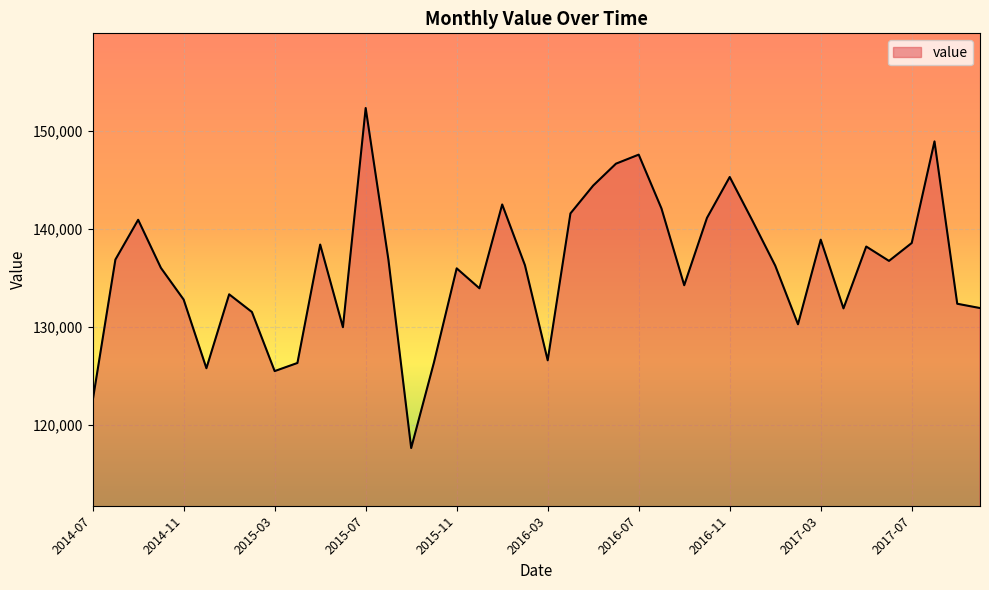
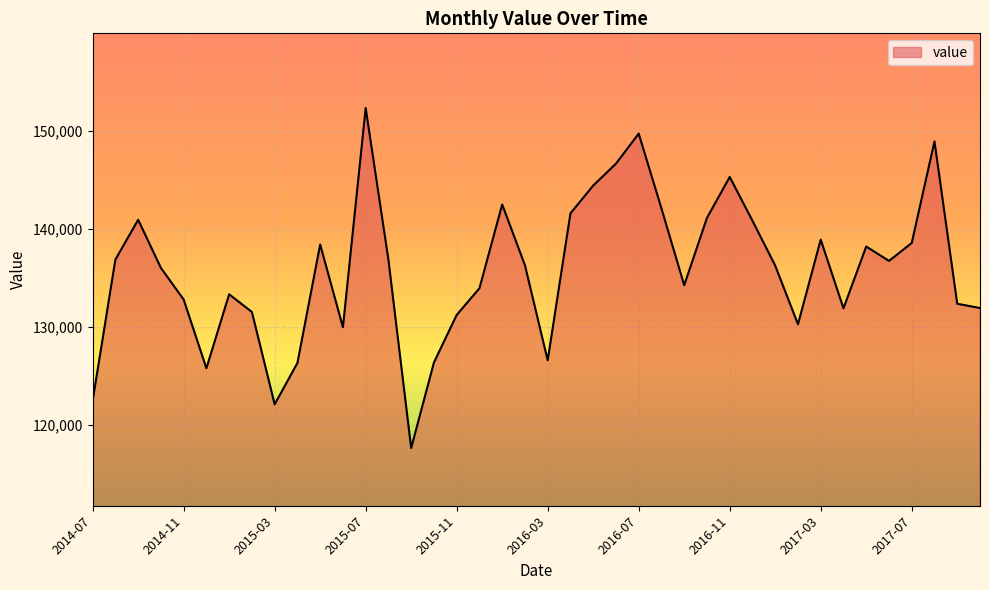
2015-03: 125,000 -> 122,000
2015-11: 136,000 -> 131,000
2016-07: 148,000 -> 150,000
